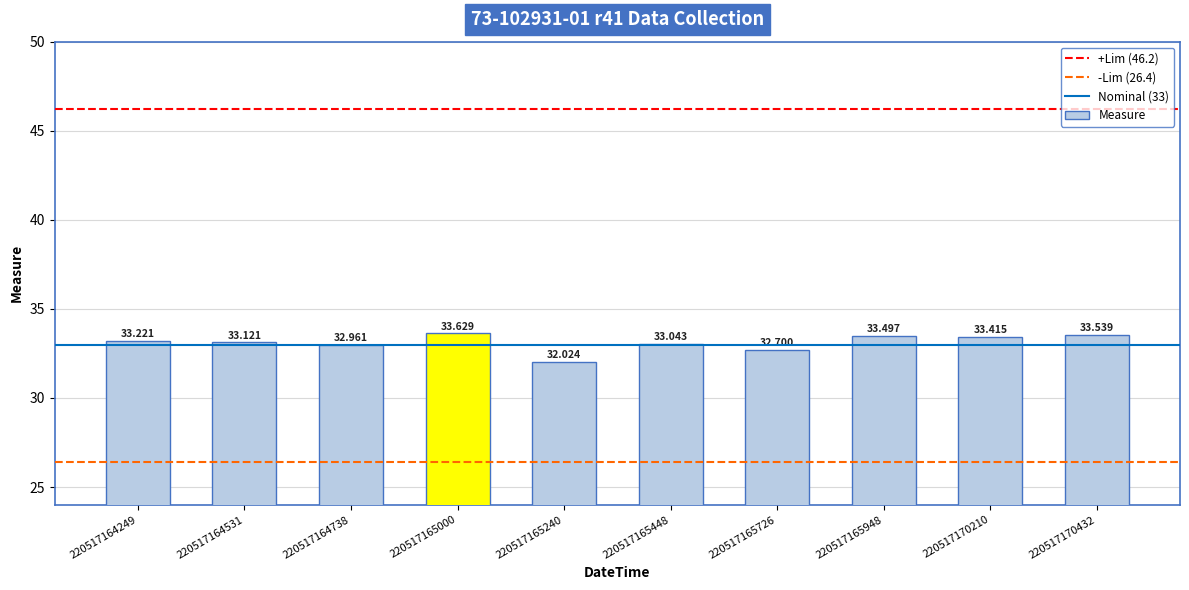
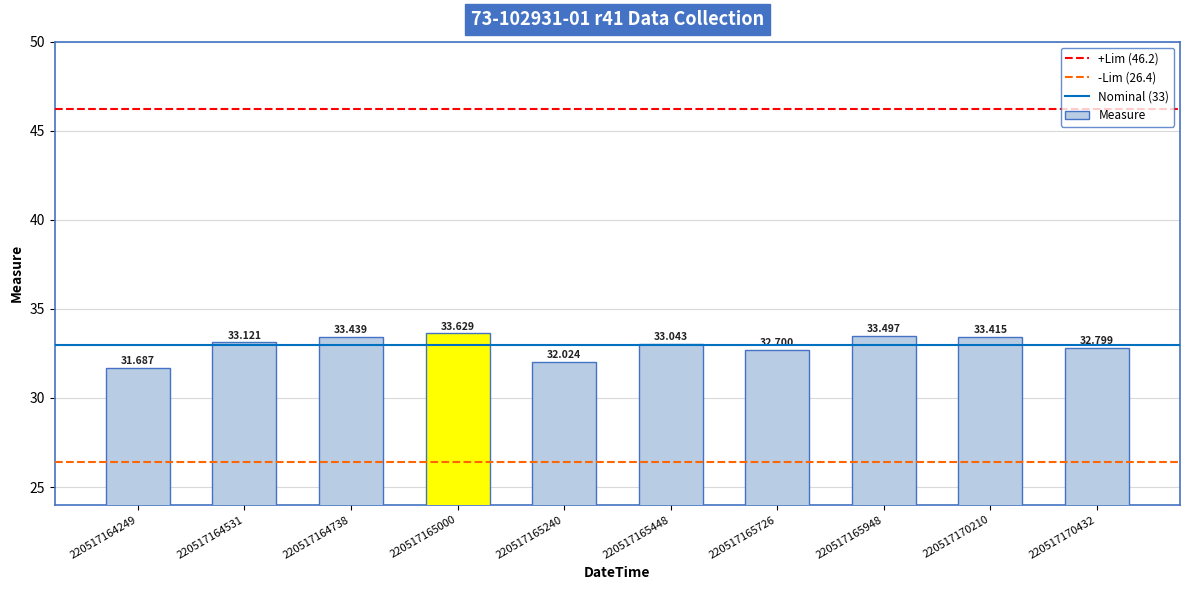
220517164249: 33.221 -> 31.687
220517164738: 32.961 -> 33.439
220517170432: 33.539 -> 32.799
